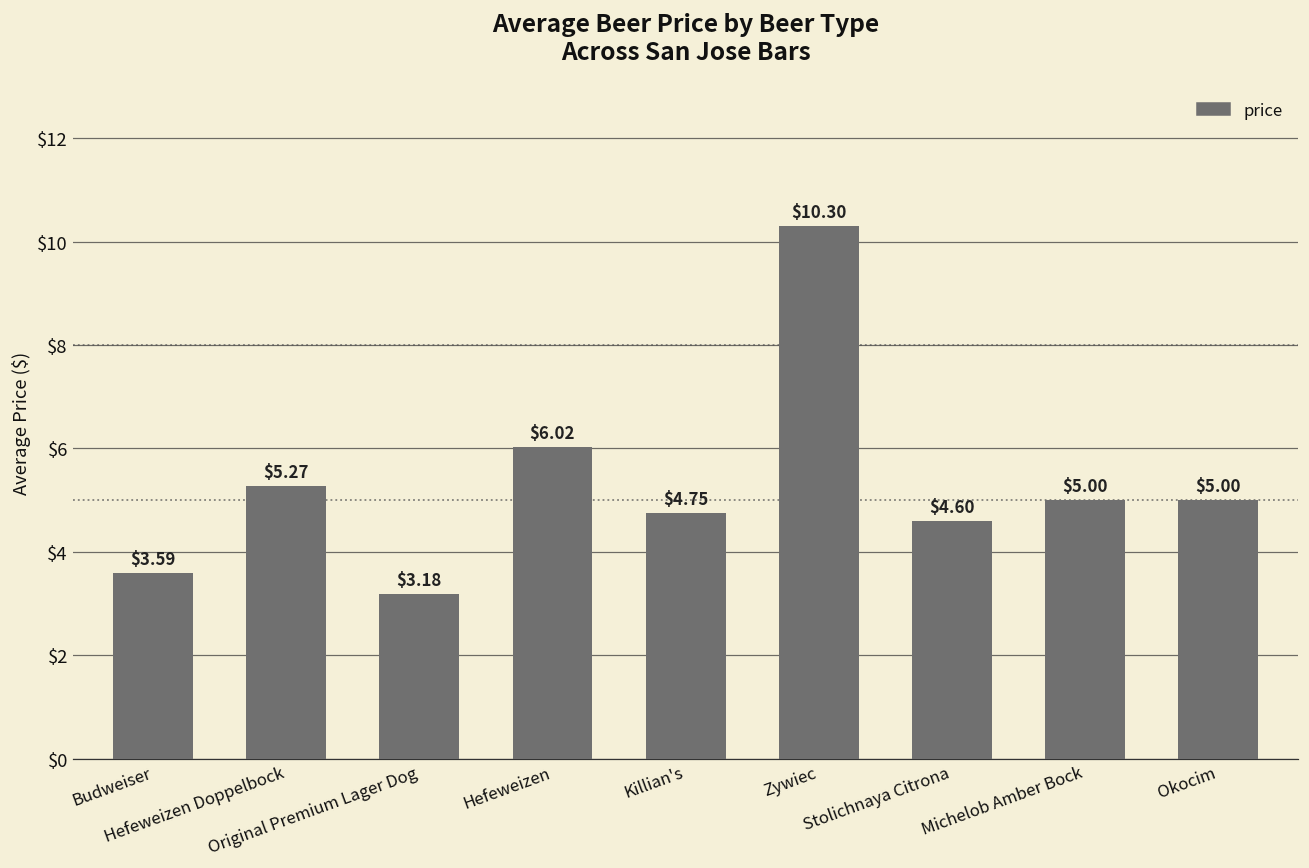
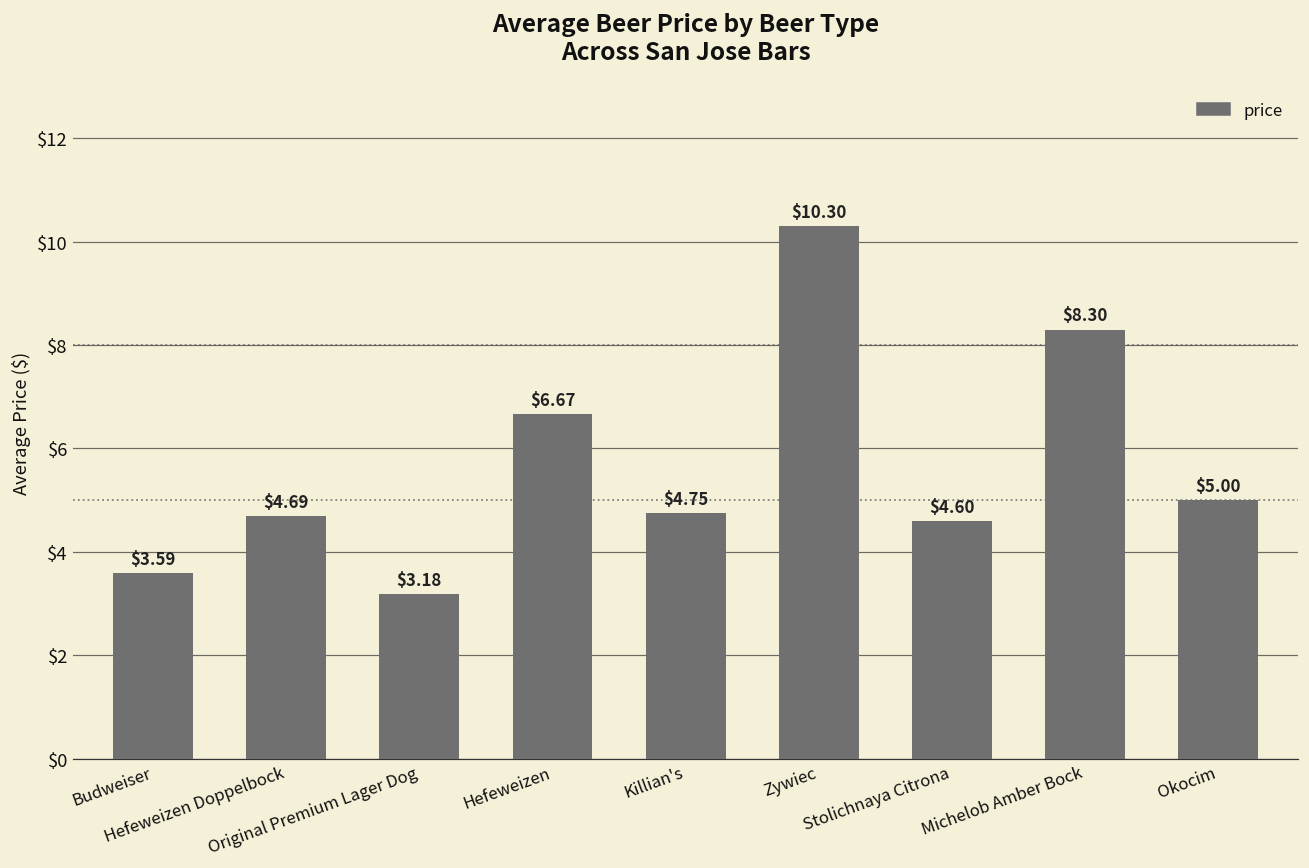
Hefeweizen Doppelbock: $5.27 -> $4.69
Hefeweizen: $6.02 -> $6.67
Michelob Amber Bock: $5.00 -> $8.30
